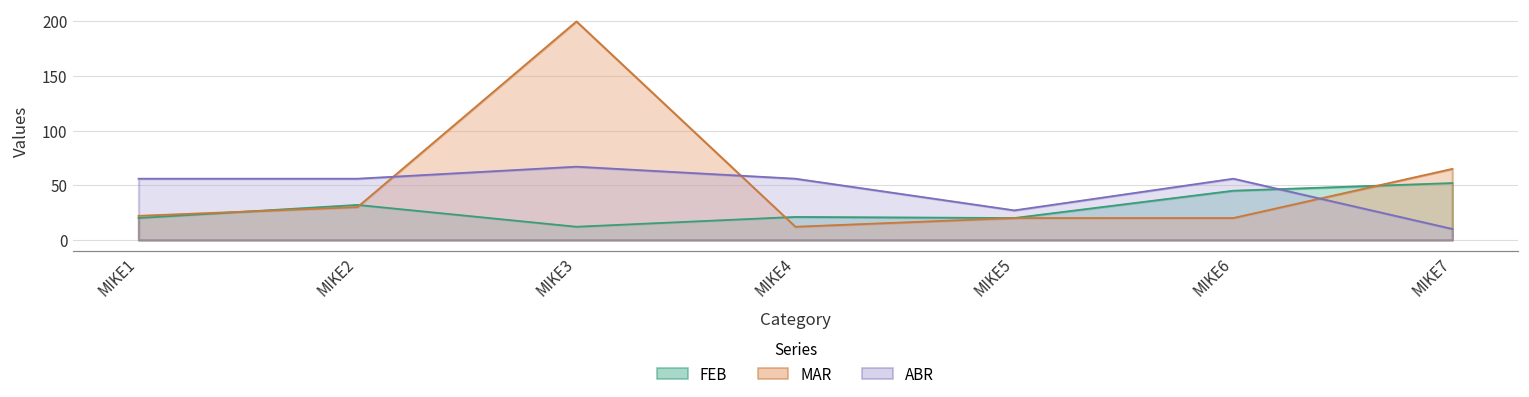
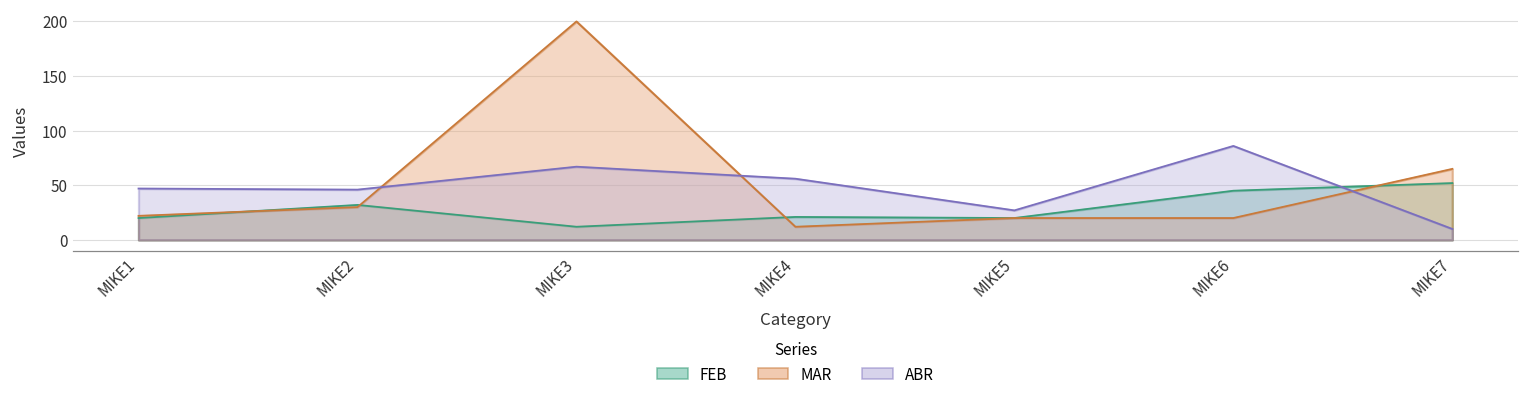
ABR, MIKE1: 60 -> 50
ABR, MIKE2: 60 -> 50
ABR, MIKE6: 60 -> 90
